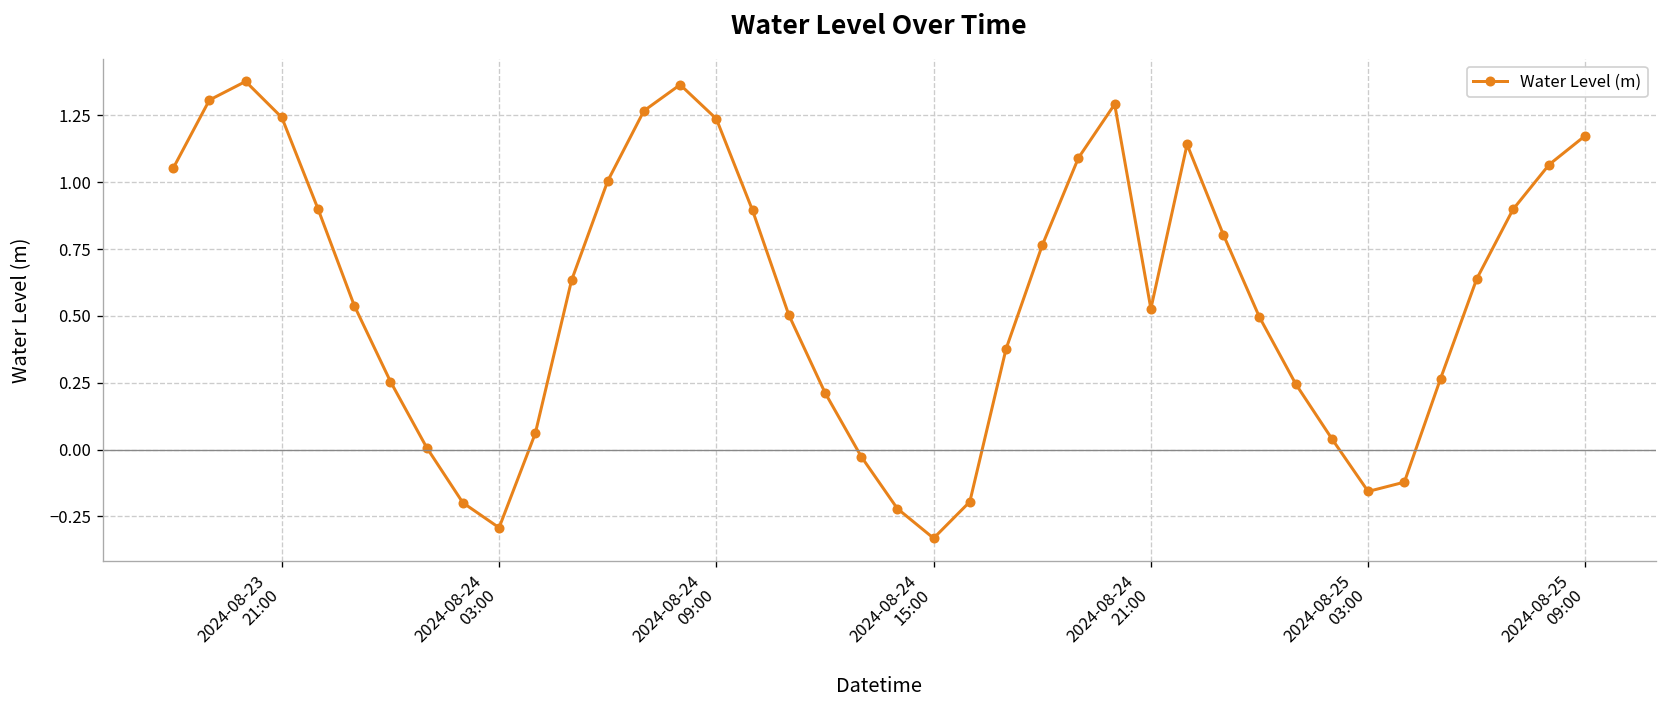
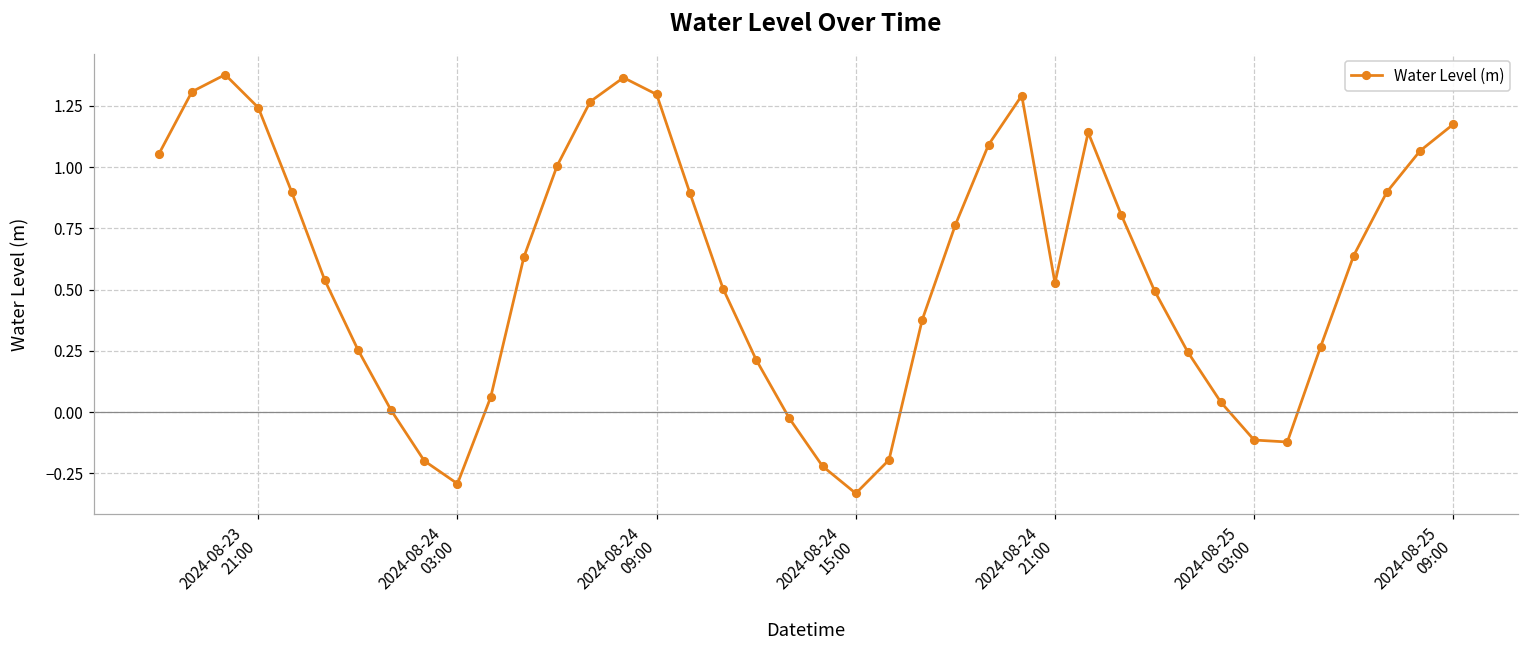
2024-08-24 09:00: 1.24 -> 1.30
2024-08-25 03:00: -0.16 -> -0.11
